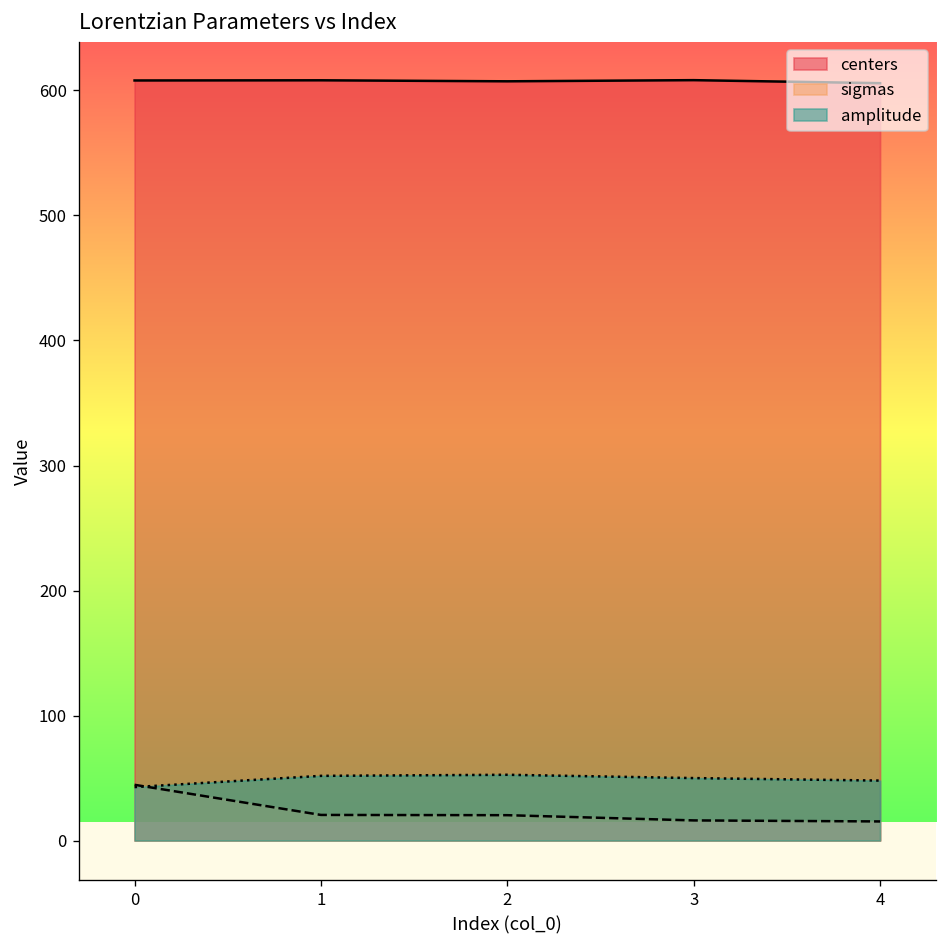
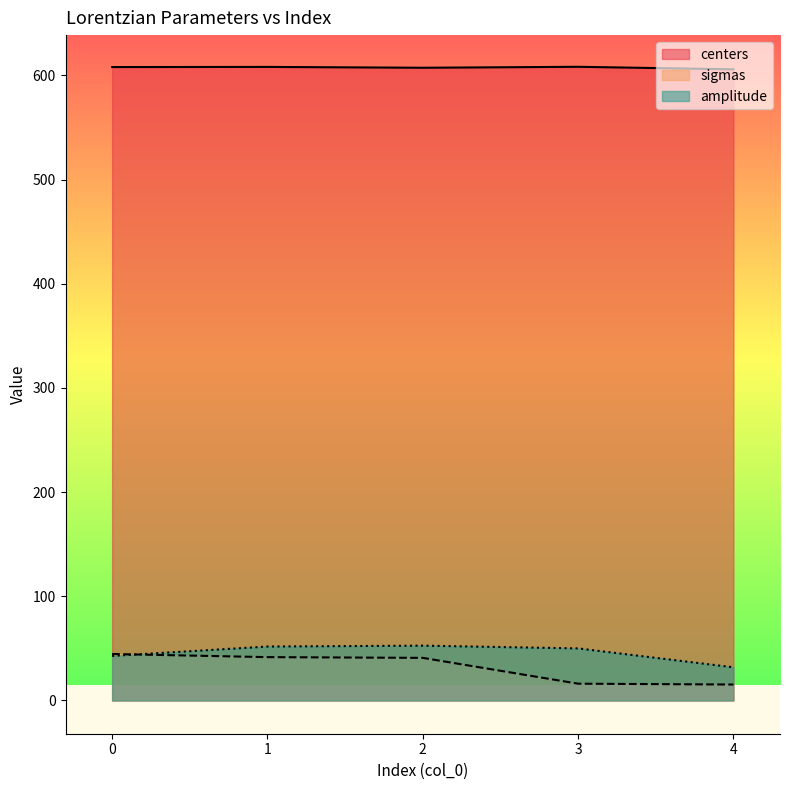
sigmas, 1: 20 -> 42
sigmas, 2: 20 -> 41
amplitude, 4: 48 -> 32
